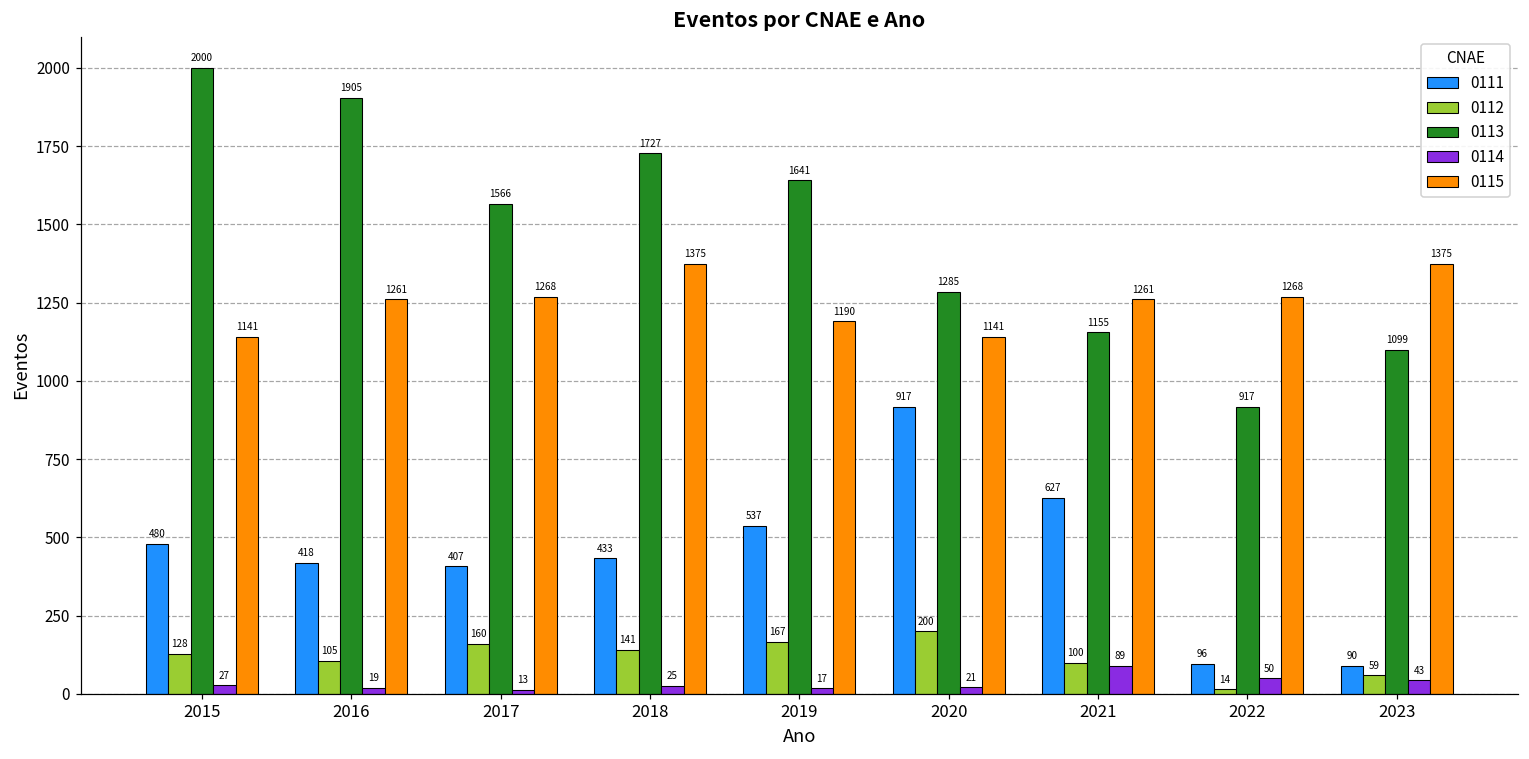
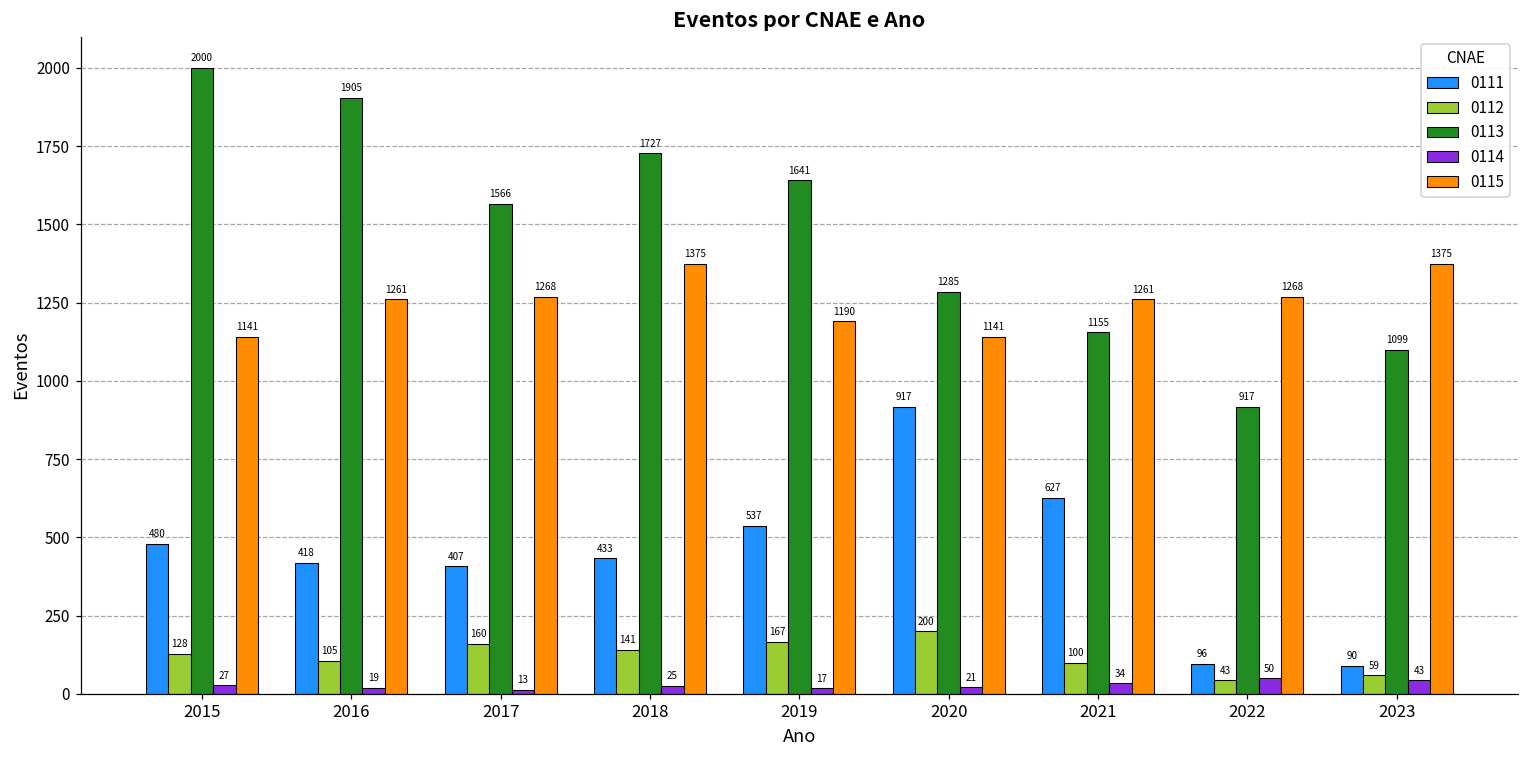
0114, 2021: 89 -> 34
0112, 2022: 14 -> 43
